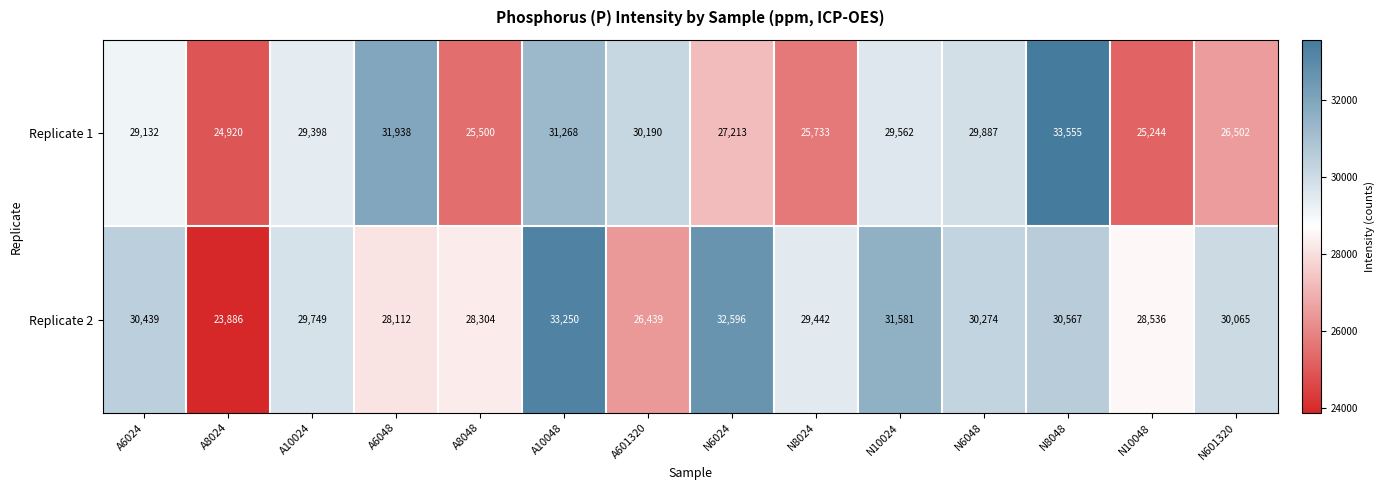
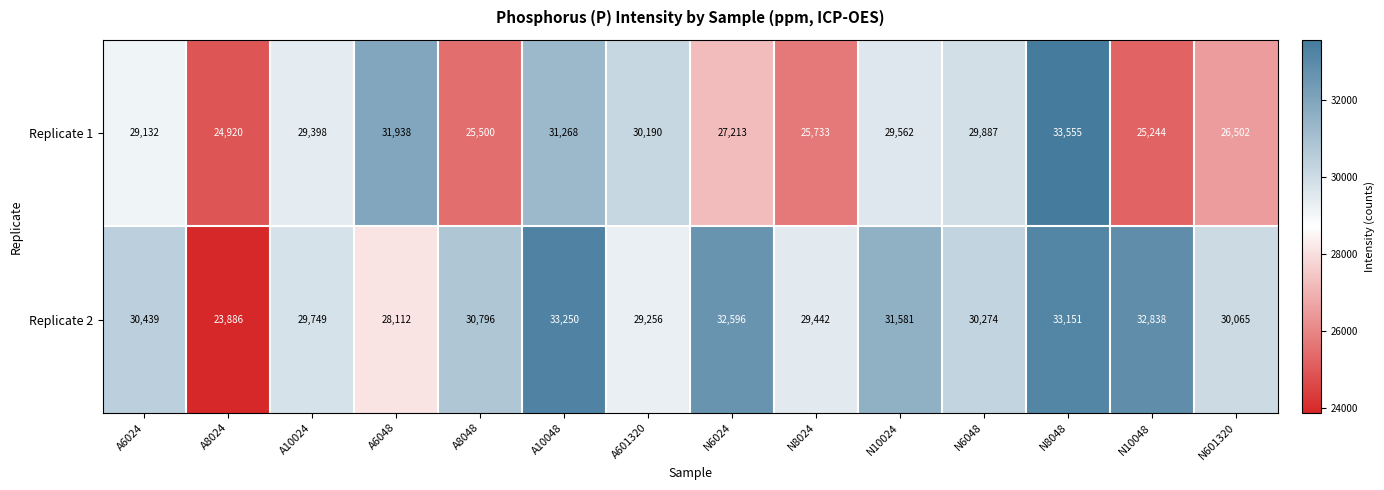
Replicate 2, A8048: 28,304 -> 30,796
Replicate 2, A601320: 26,439 -> 29,256
Replicate 2, N8048: 30,567 -> 33,151
Replicate 2, N10048: 28,536 -> 32,838
